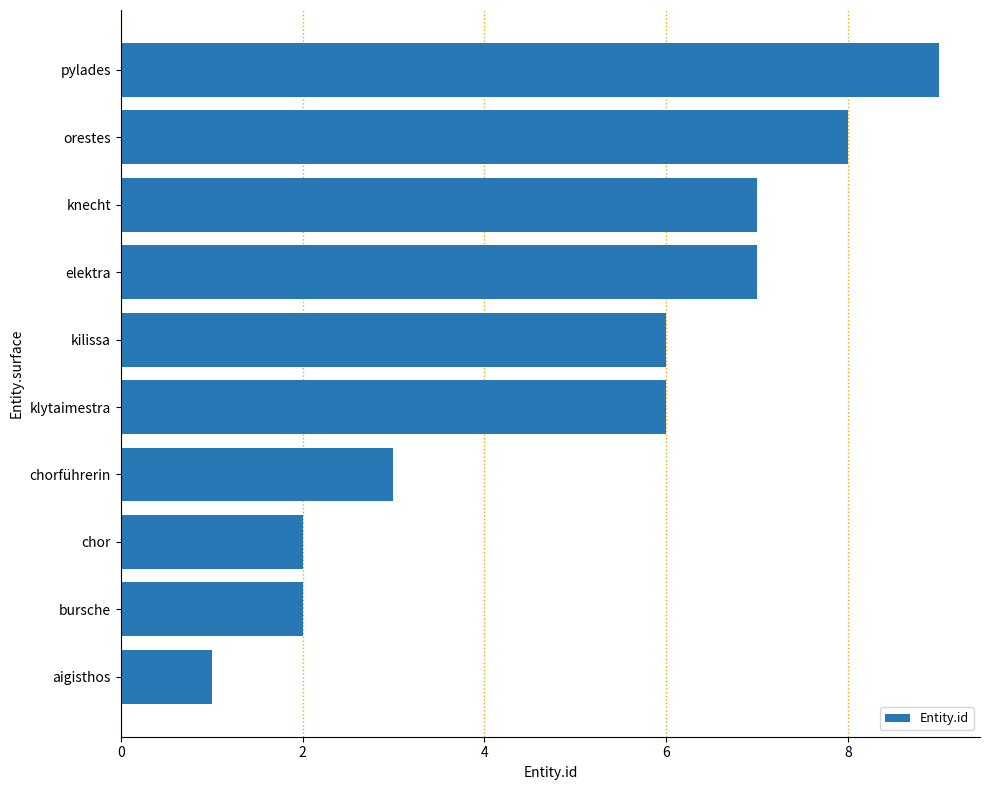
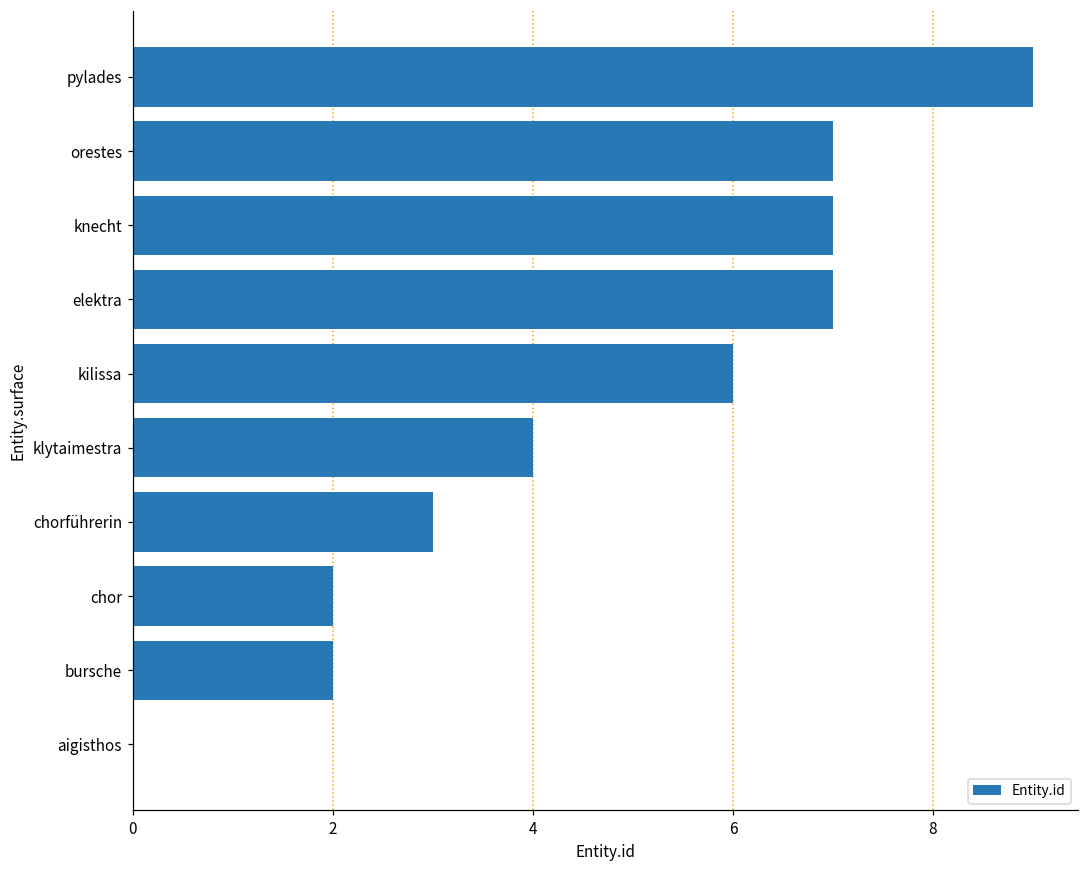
orestes: 8 -> 7
klytaimestra: 6 -> 4
aigisthos: 1 -> 0
